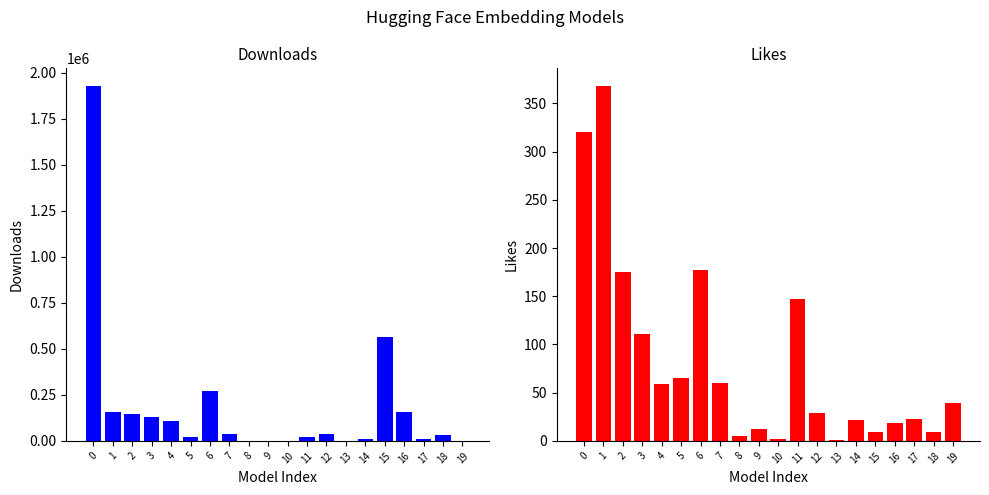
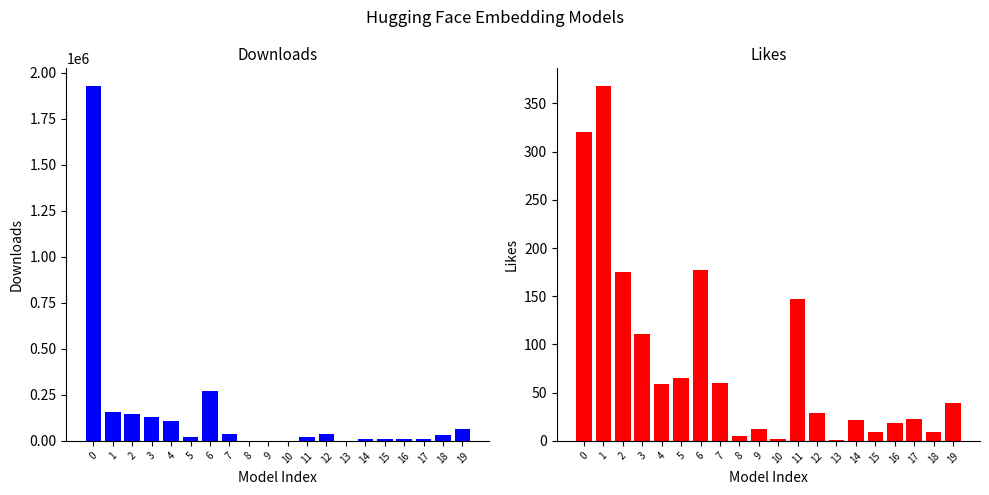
Downloads, 15: 570000 -> 10000
Downloads, 16: 160000 -> 10000
Downloads, 19: 0 -> 70000
